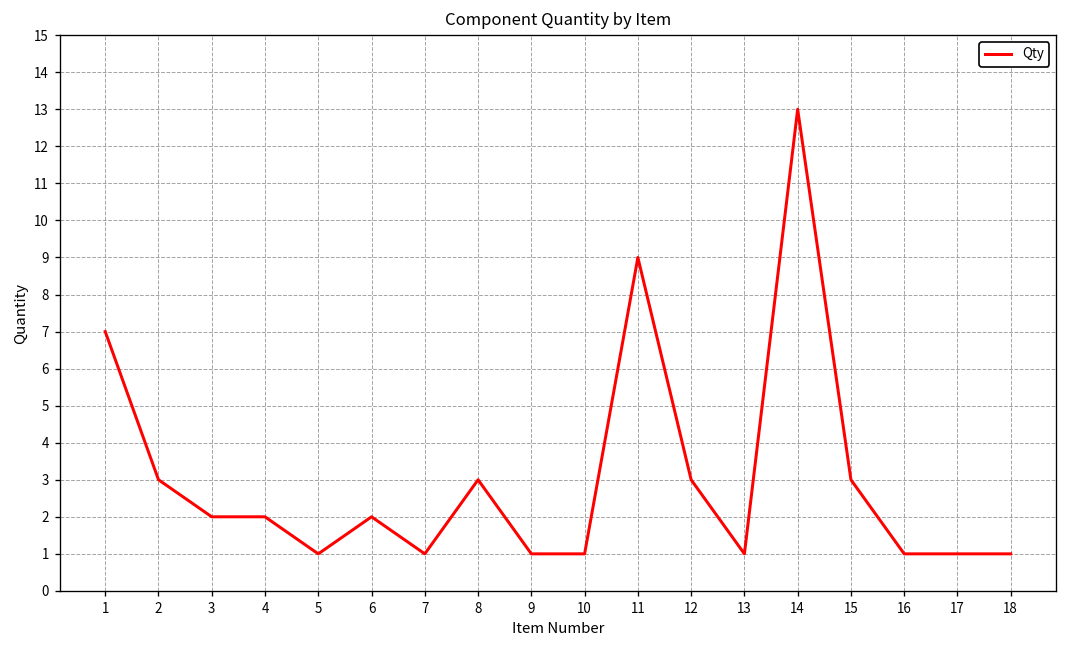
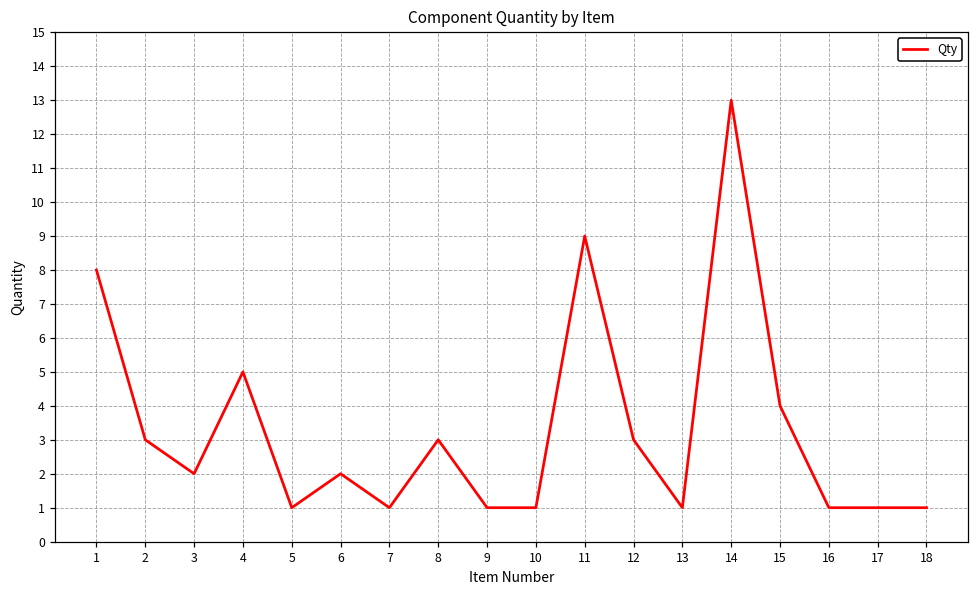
1: 7 -> 8
4: 2 -> 5
15: 3 -> 4
